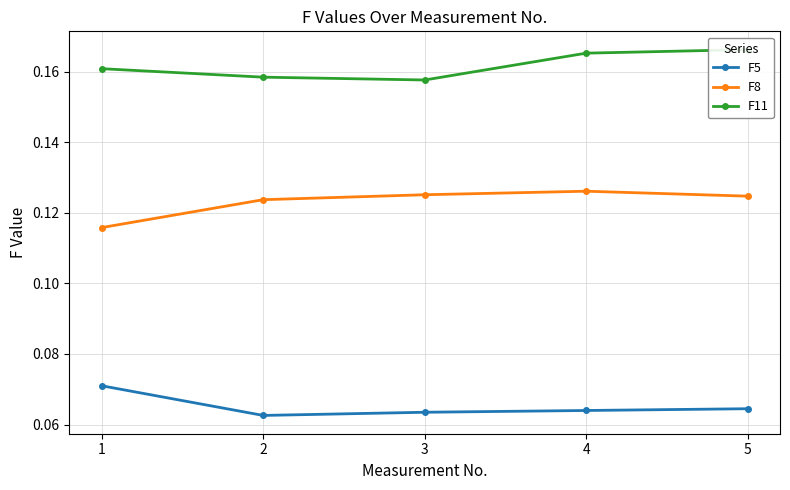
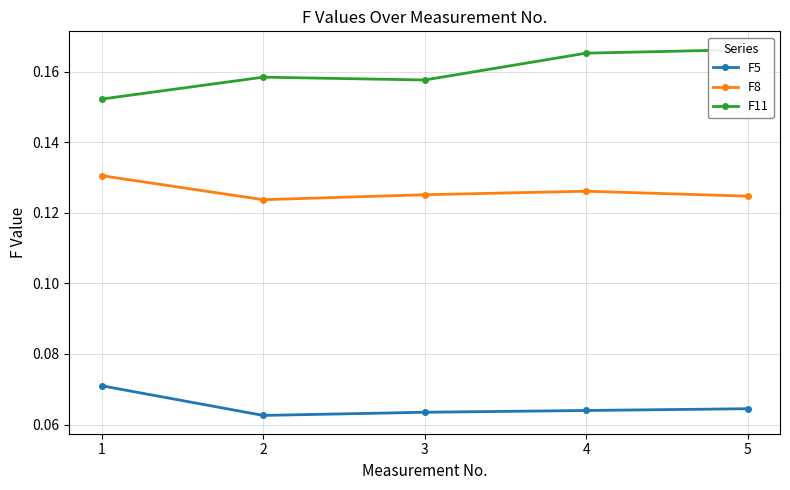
F8, 1: 0.116 -> 0.131
F11, 1: 0.161 -> 0.152
